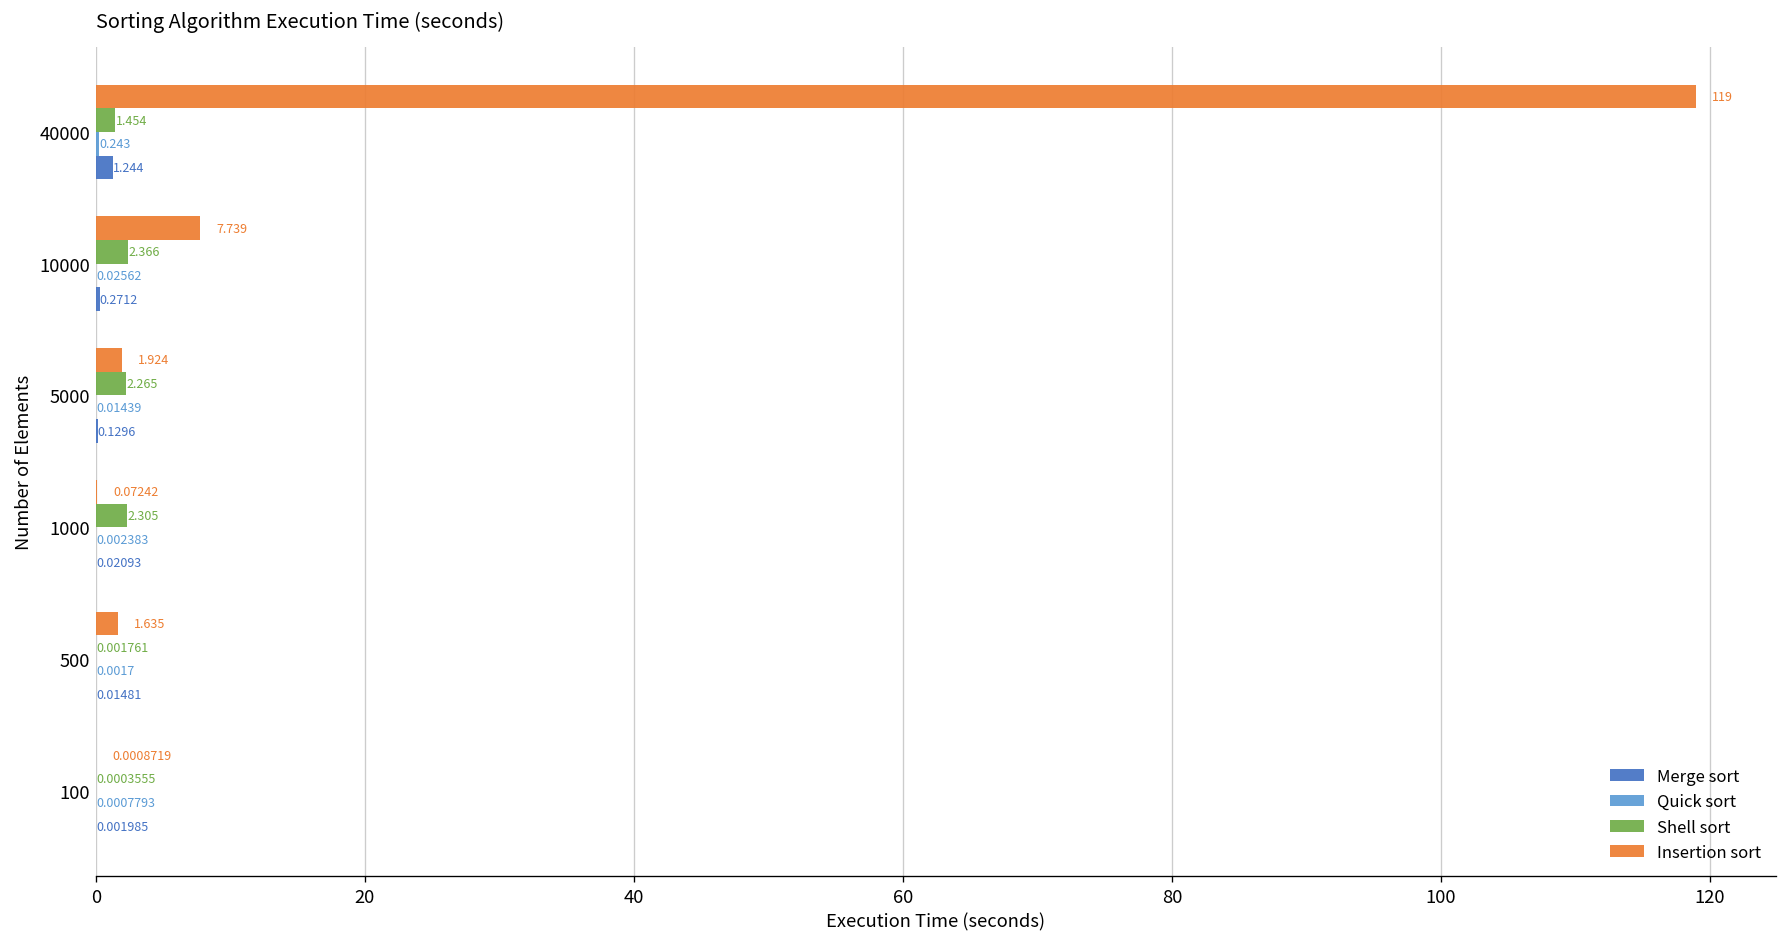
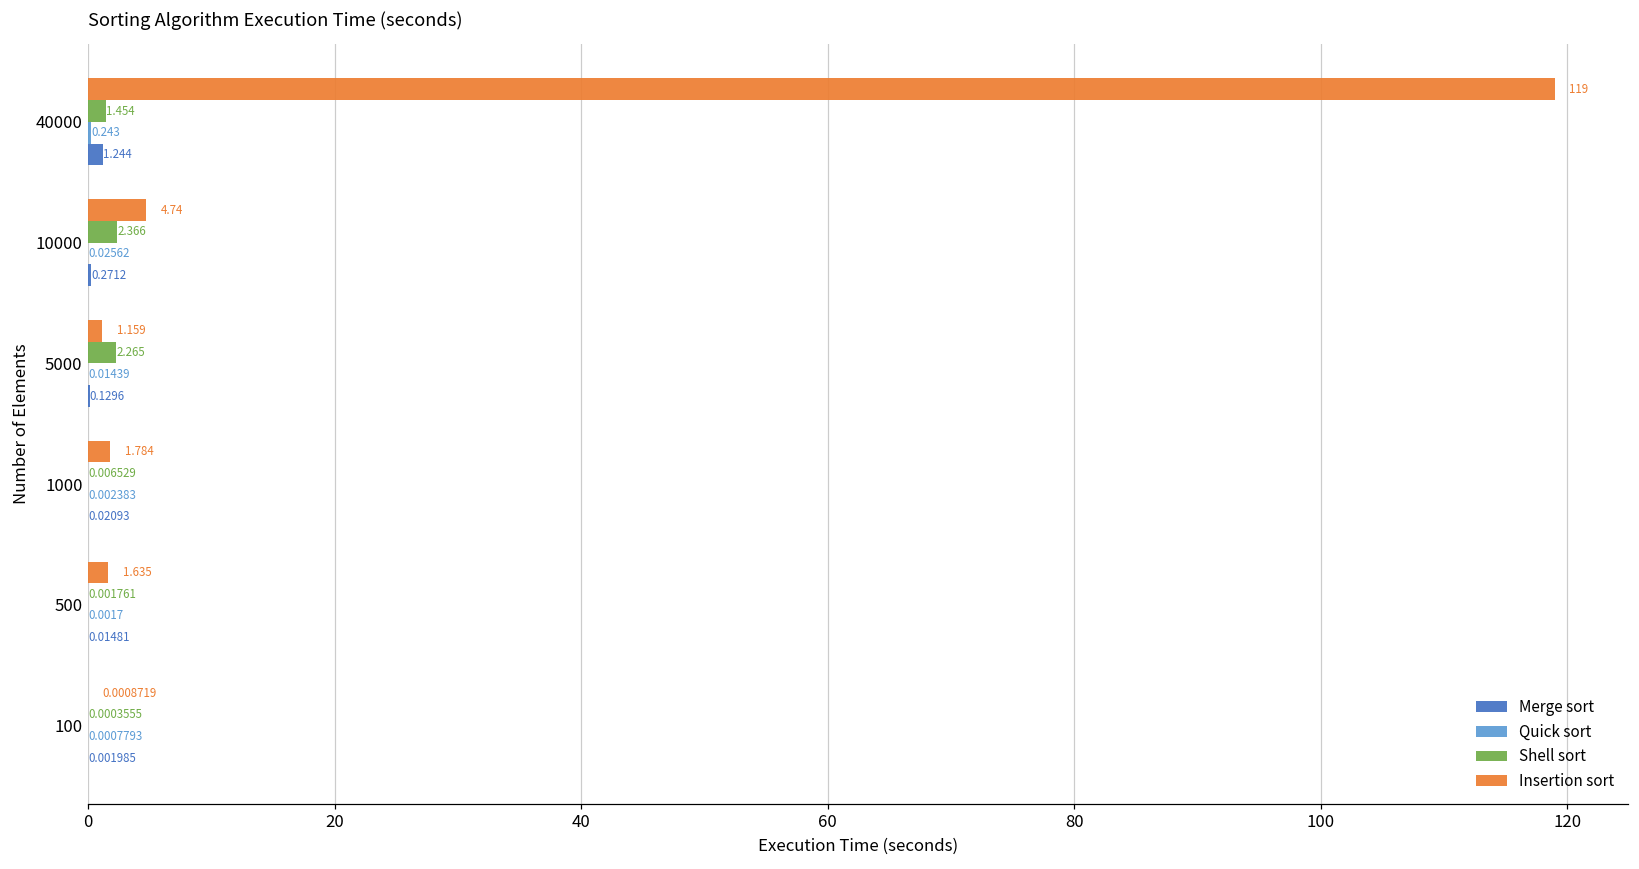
Insertion sort, 10000: 7.739 -> 4.74
Insertion sort, 5000: 1.924 -> 1.159
Insertion sort, 1000: 0.07242 -> 1.784
Shell sort, 1000: 2.305 -> 0.006529
